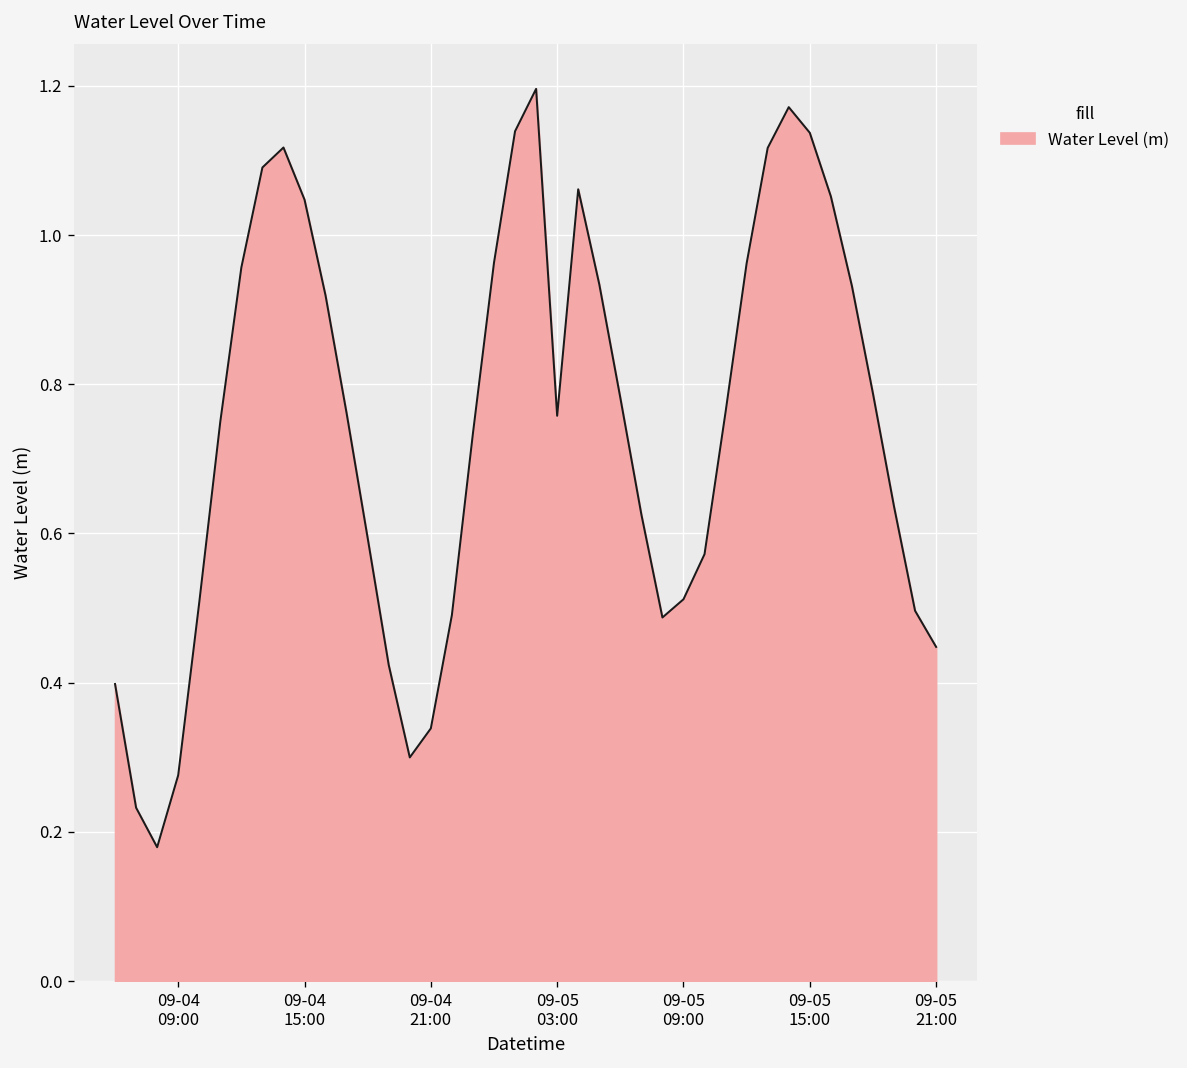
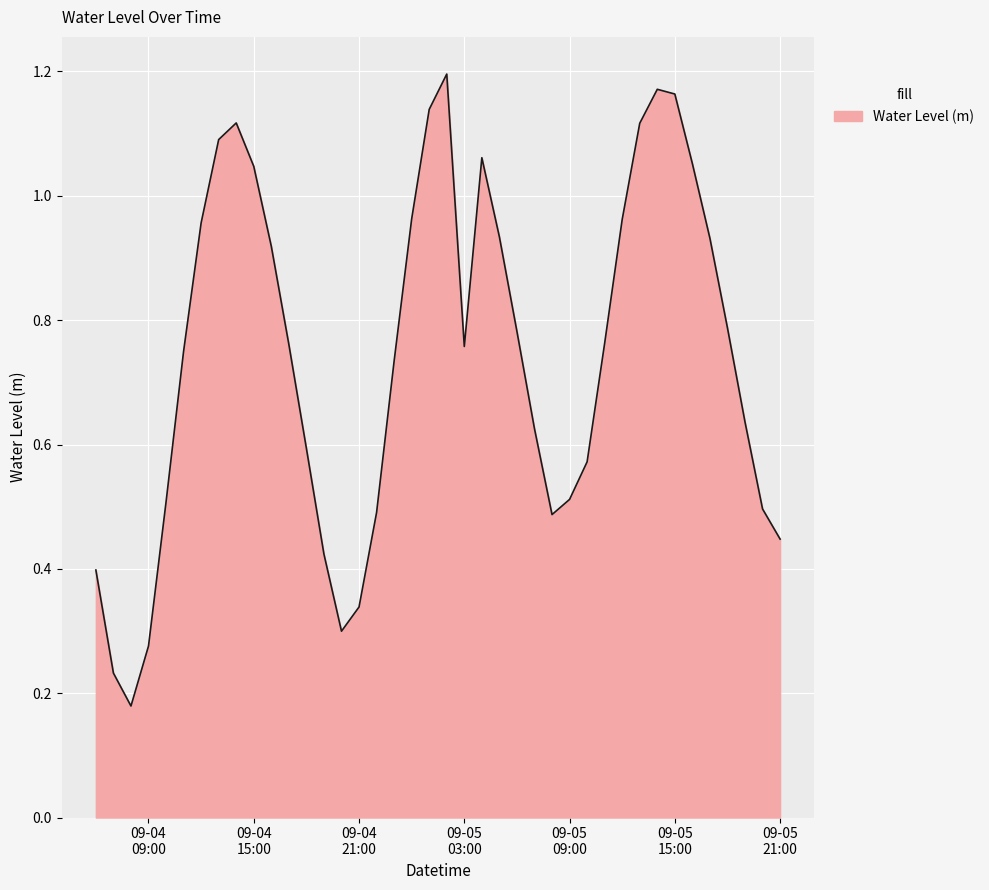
09-05 15:00: 1.14 -> 1.16
